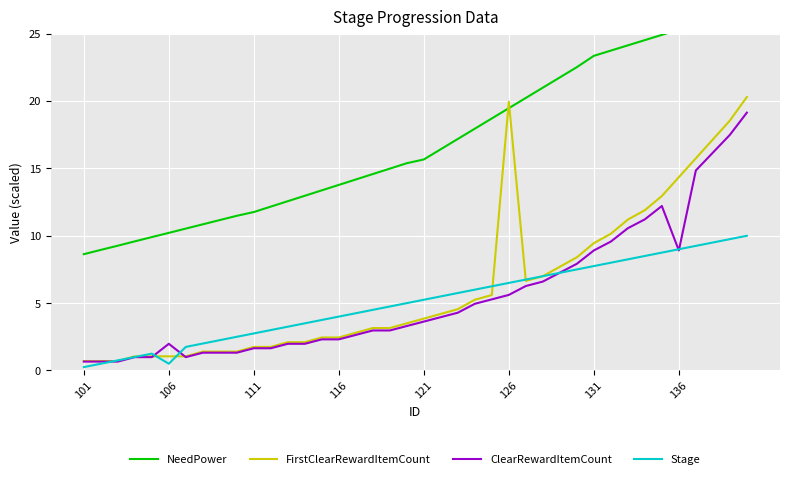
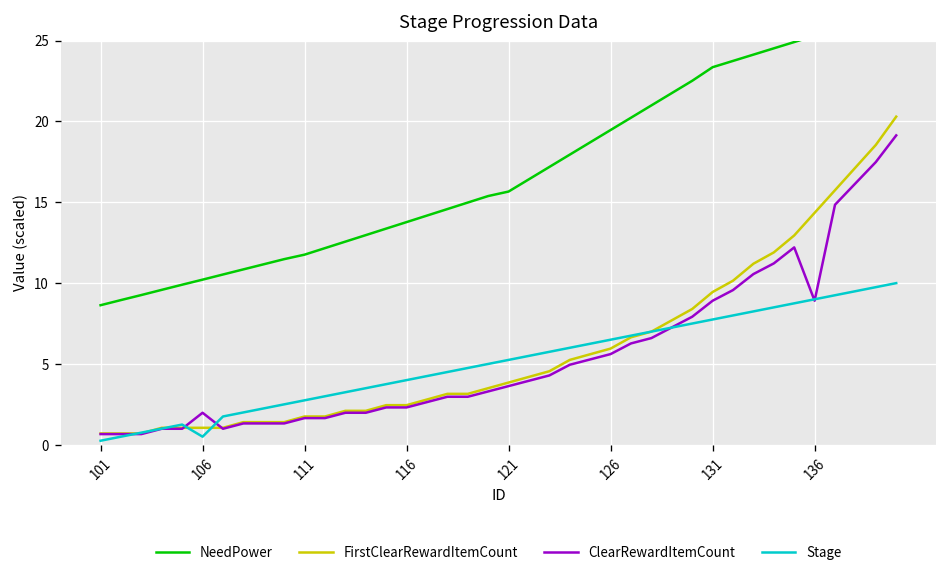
FirstClearRewardItemCount, 126: 20.0 -> 5.9
